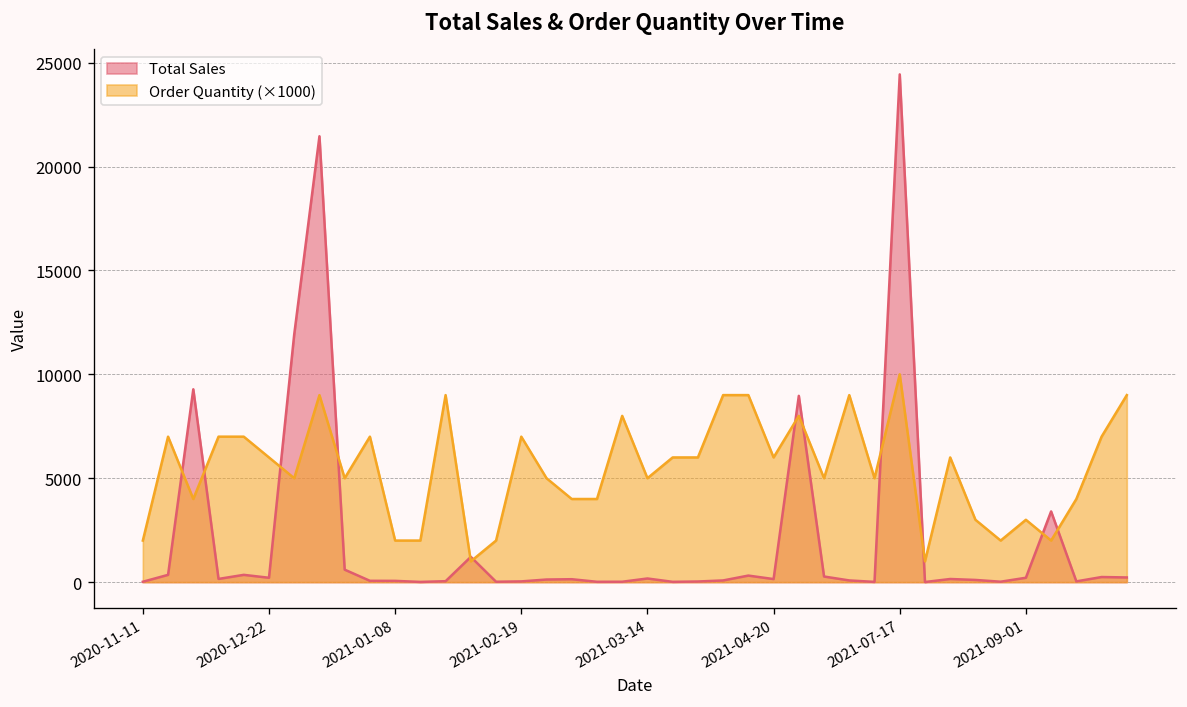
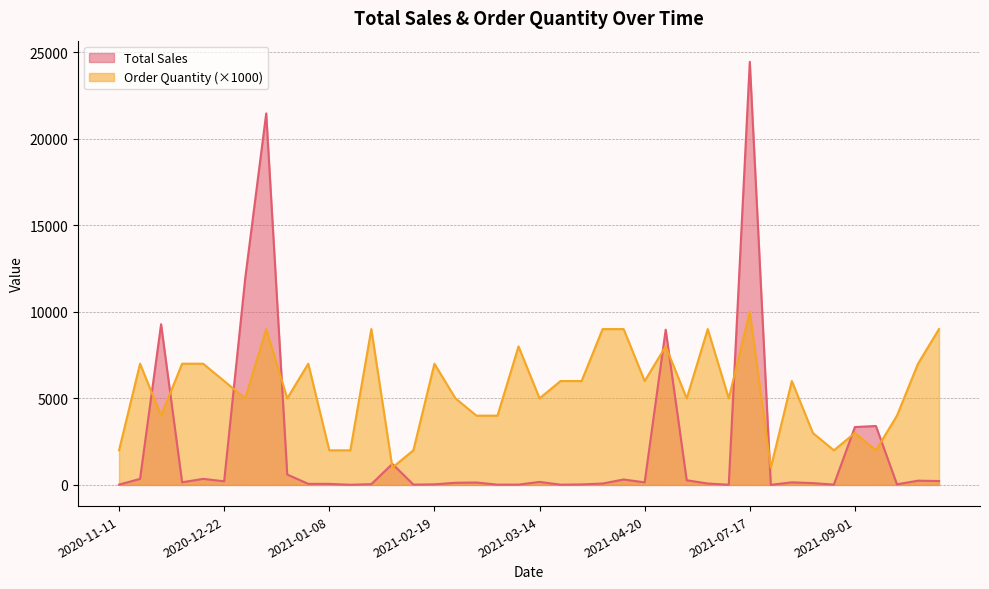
Total Sales, 2021-09-01: 200 -> 3300
